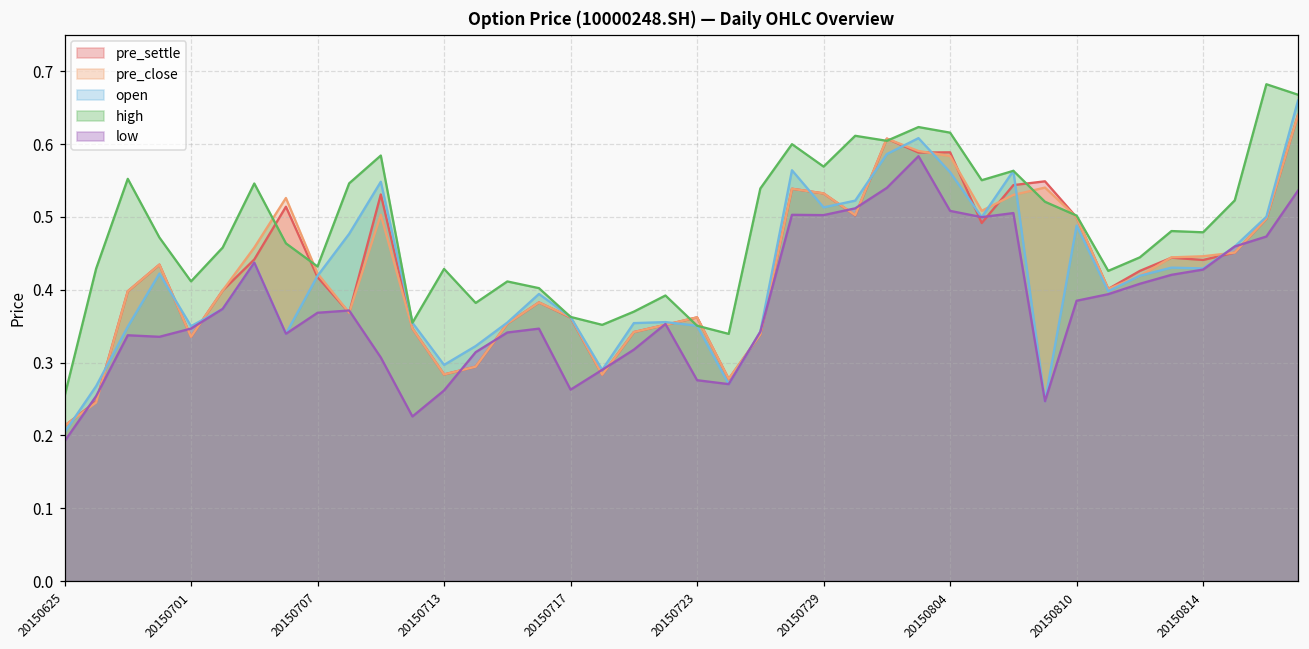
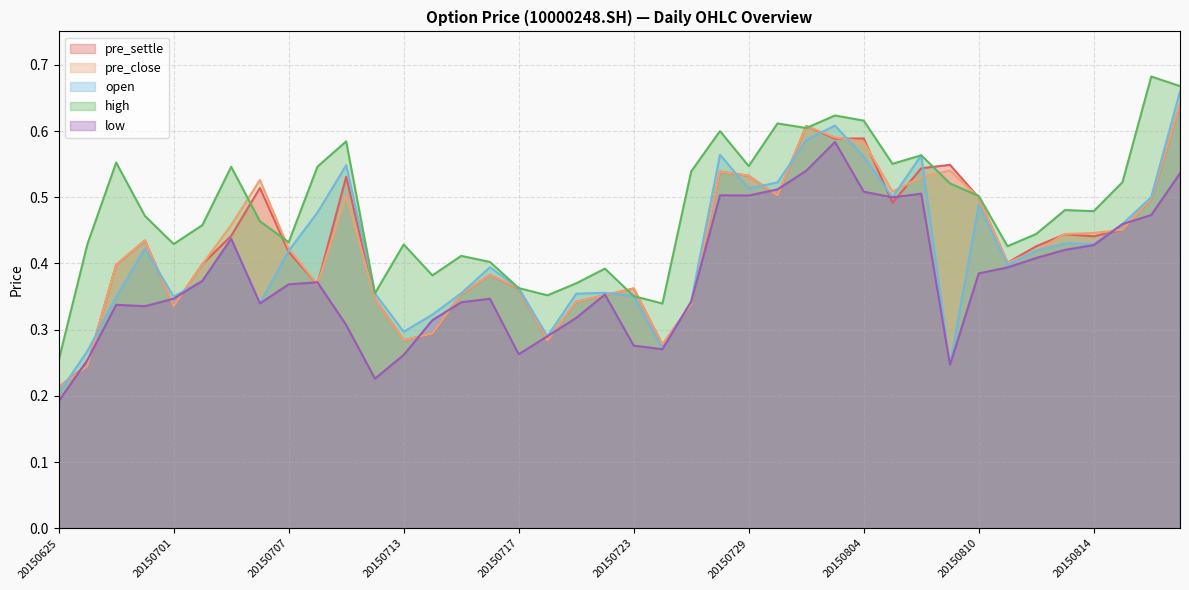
high, 20150701: 0.41 -> 0.43
high, 20150729: 0.57 -> 0.55
